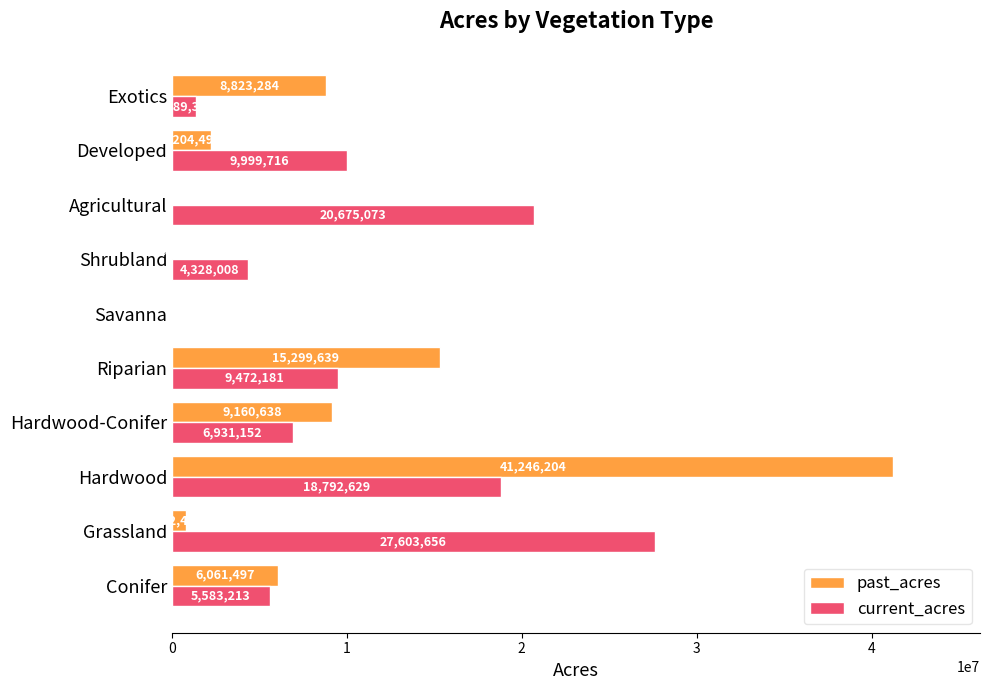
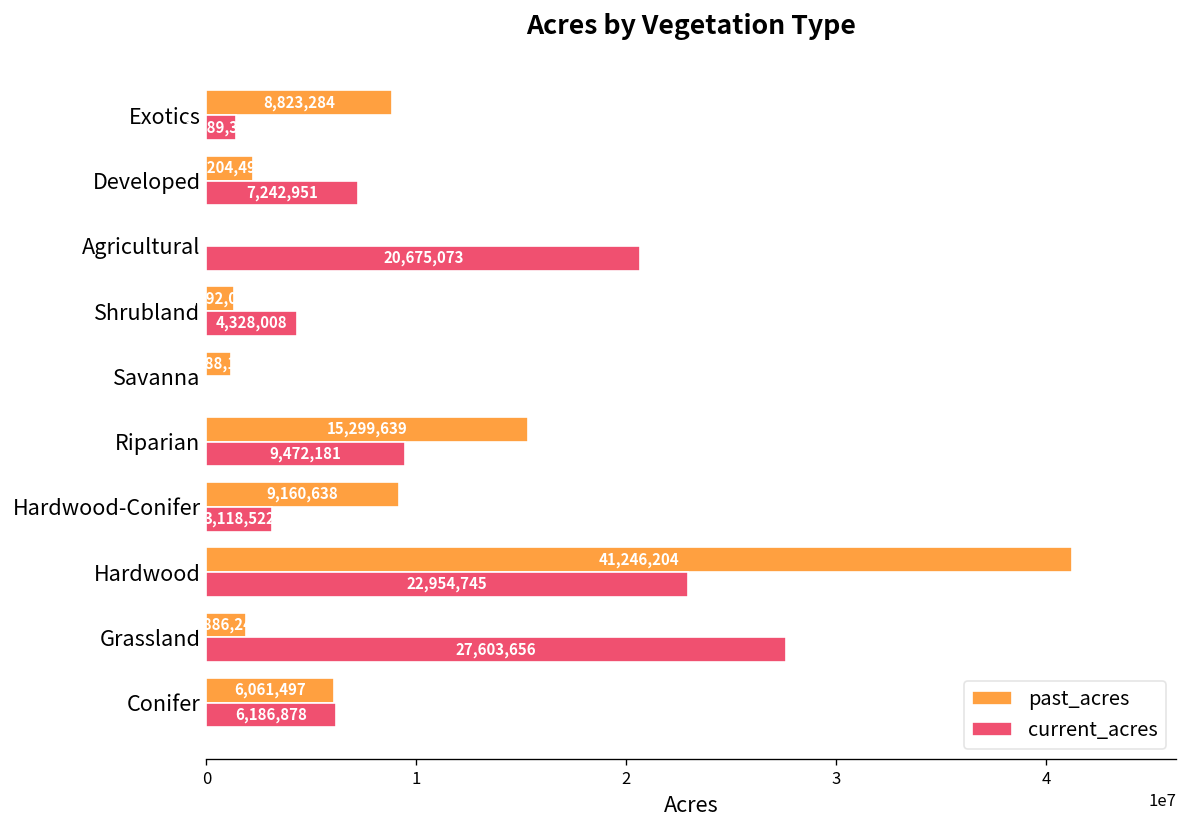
current_acres, Developed: 9,999,716 -> 7,242,951
past_acres, Shrubland: 0 -> 1300000
past_acres, Savanna: 0 -> 1200000
current_acres, Hardwood-Conifer: 6,931,152 -> 3,118,522
current_acres, Hardwood: 18,792,629 -> 22,954,745
past_acres, Grassland: 800000 -> 1900000
current_acres, Conifer: 5,583,213 -> 6,186,878
